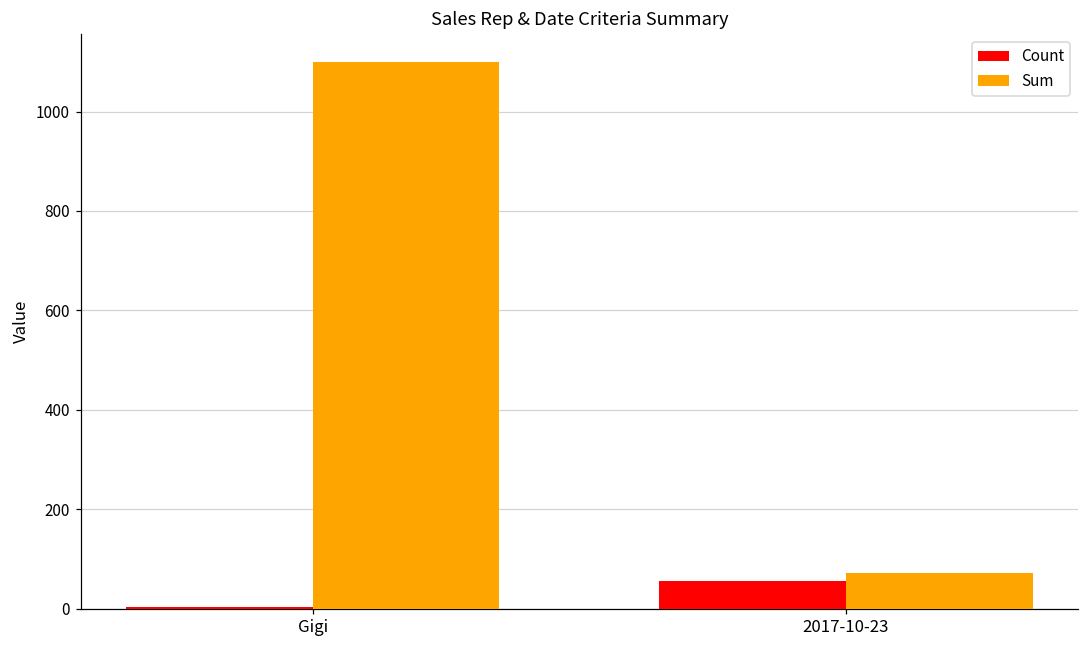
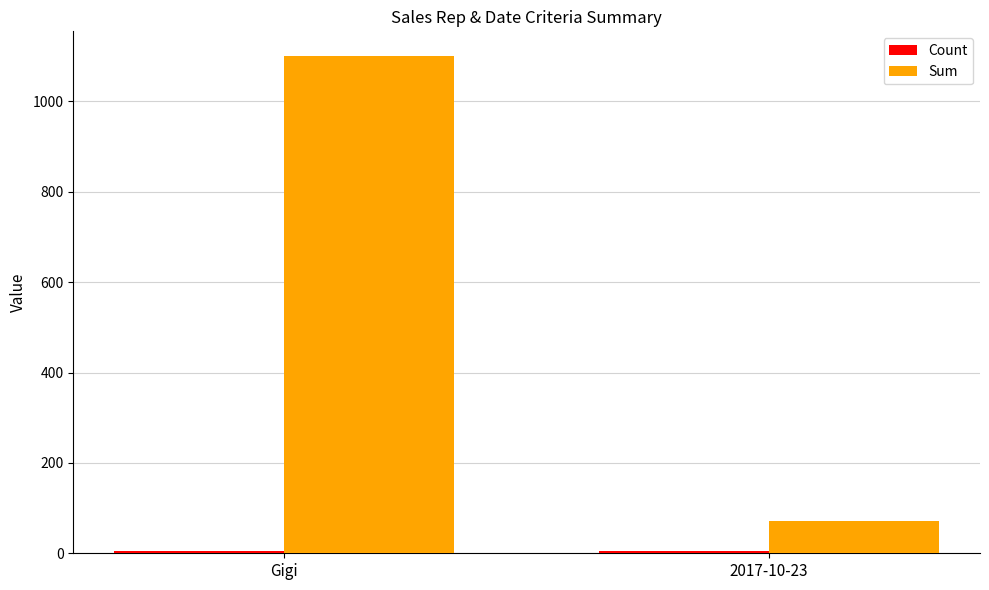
Count, 2017-10-23: 60 -> 0
